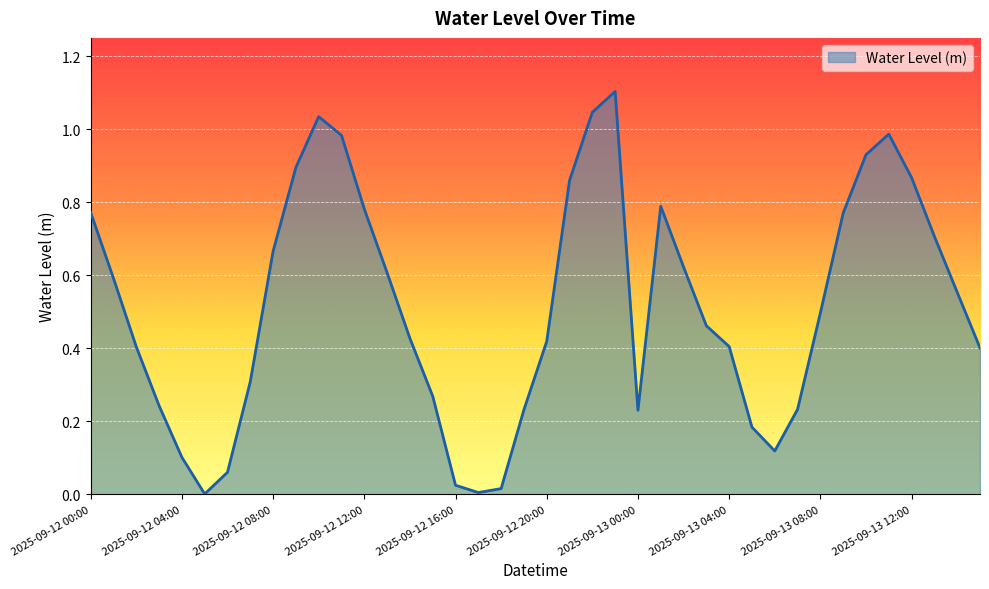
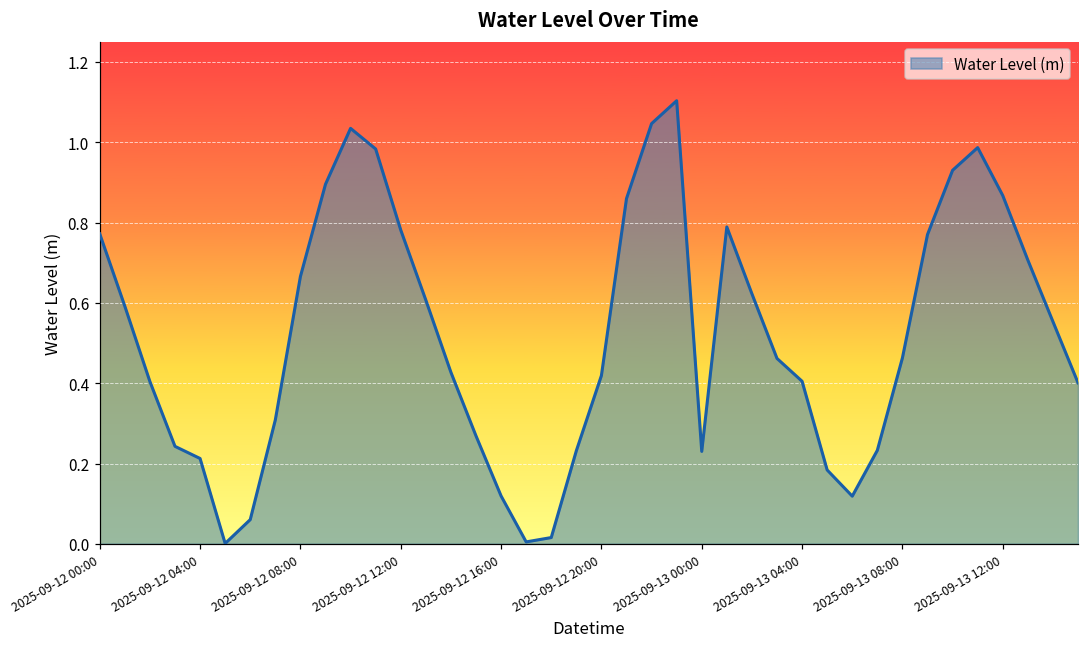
2025-09-12 04:00: 0.10 -> 0.21
2025-09-12 16:00: 0.02 -> 0.12
2025-09-13 08:00: 0.50 -> 0.46
